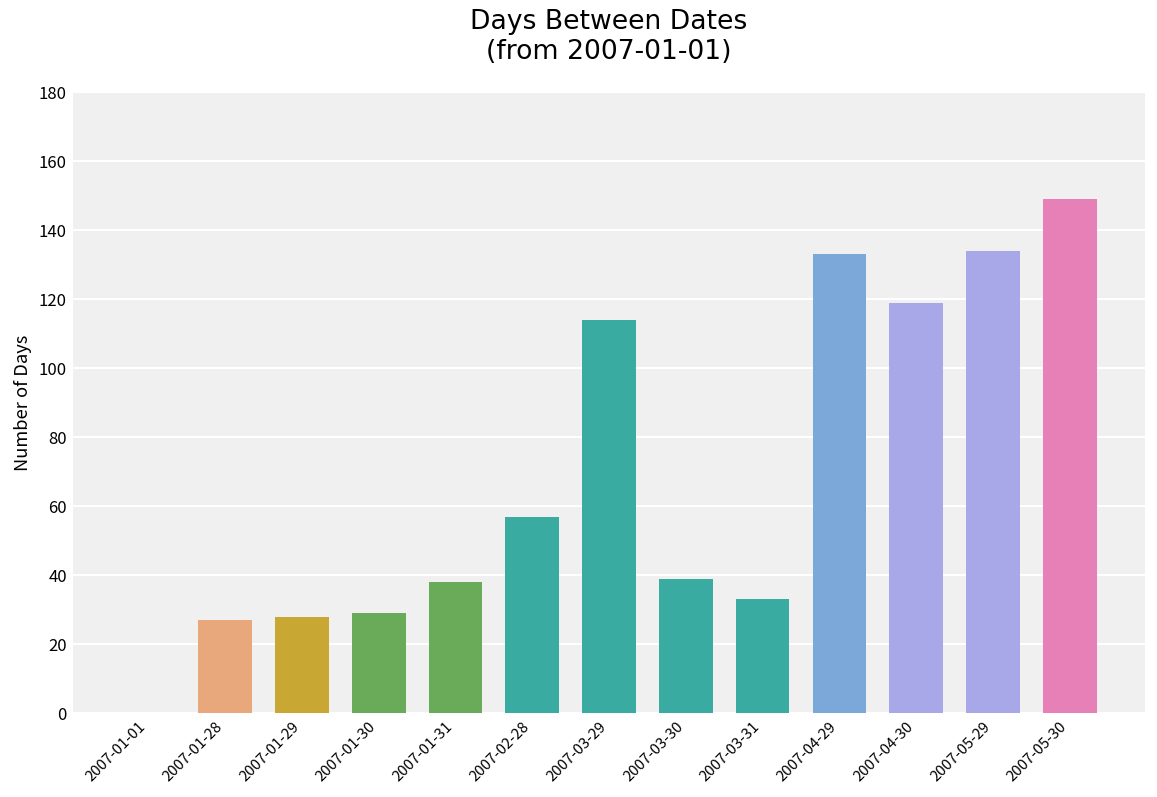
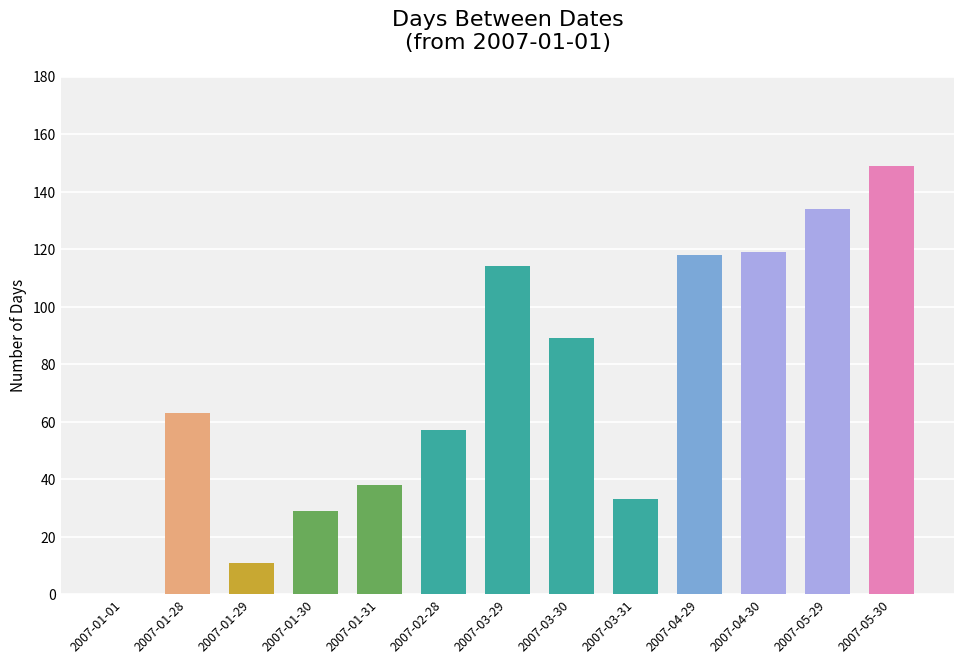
2007-01-28: 27 -> 63
2007-01-29: 28 -> 11
2007-03-30: 39 -> 89
2007-04-29: 133 -> 118
